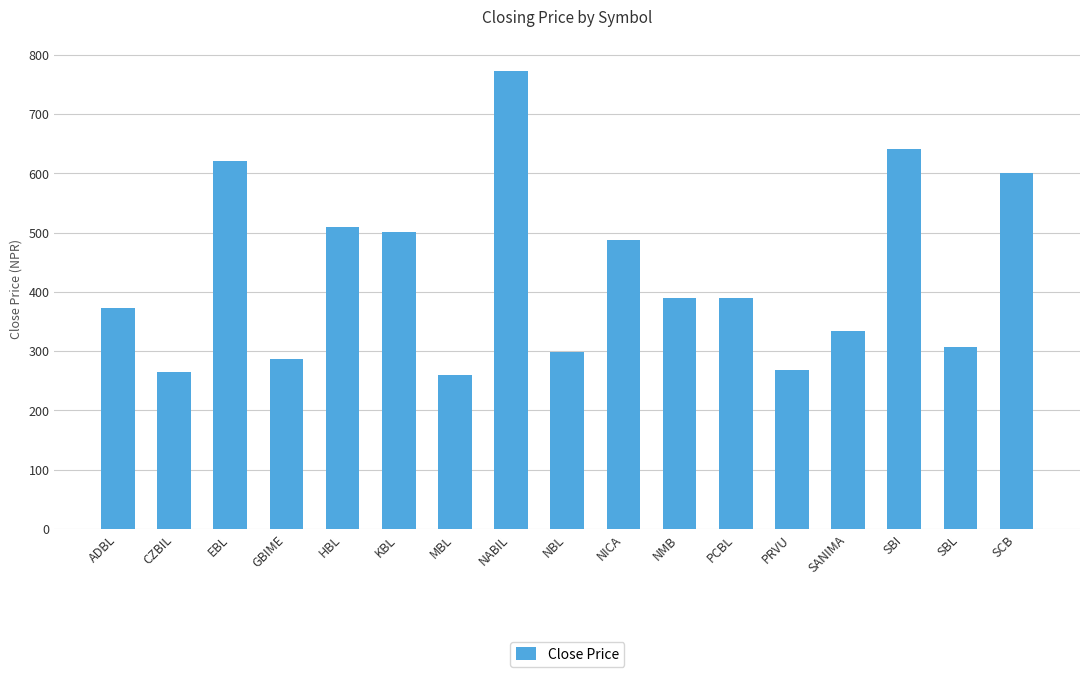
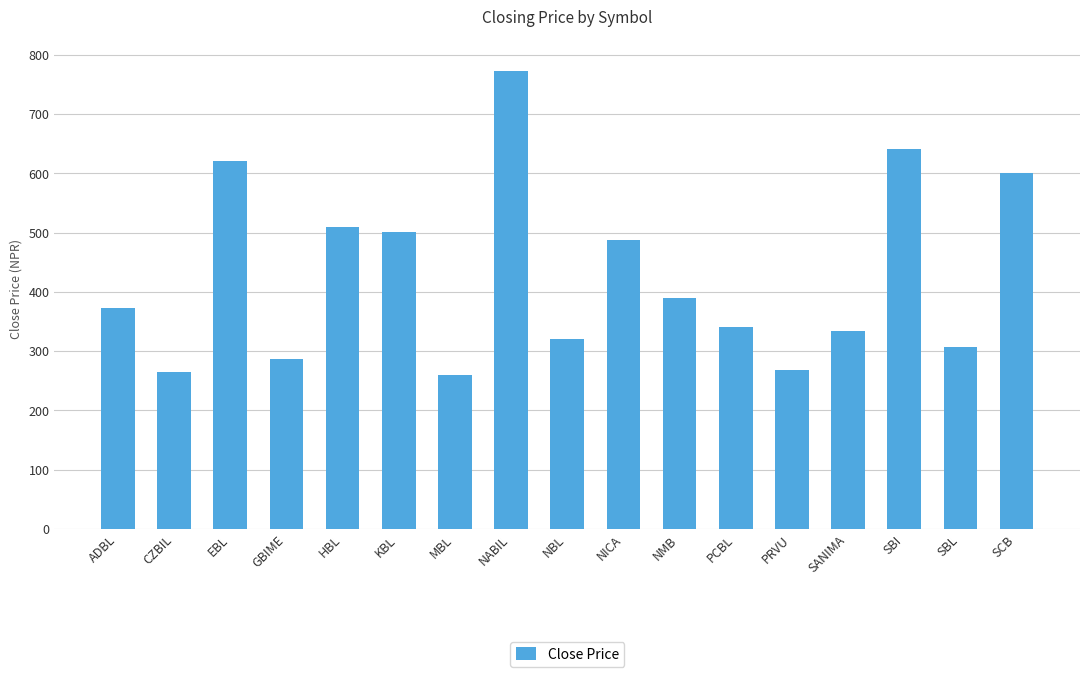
NBL: 300 -> 320
PCBL: 390 -> 340
